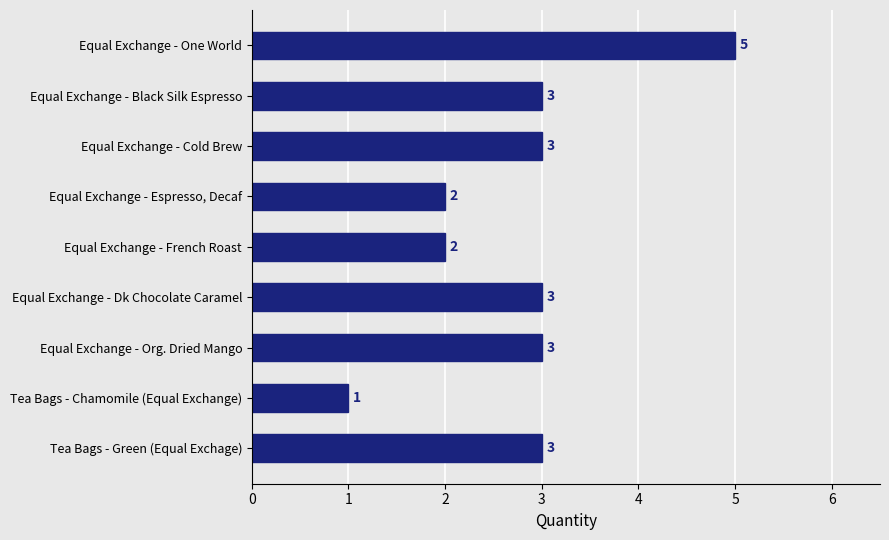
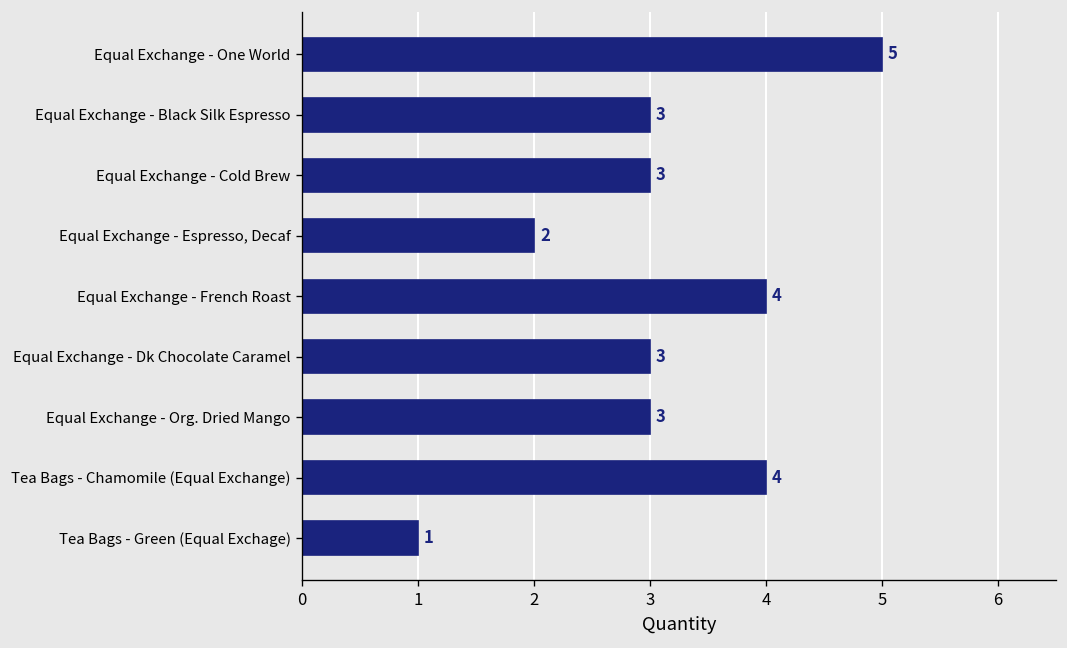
Equal Exchange - French Roast: 2 -> 4
Tea Bags - Chamomile (Equal Exchange): 1 -> 4
Tea Bags - Green (Equal Exchage): 3 -> 1
